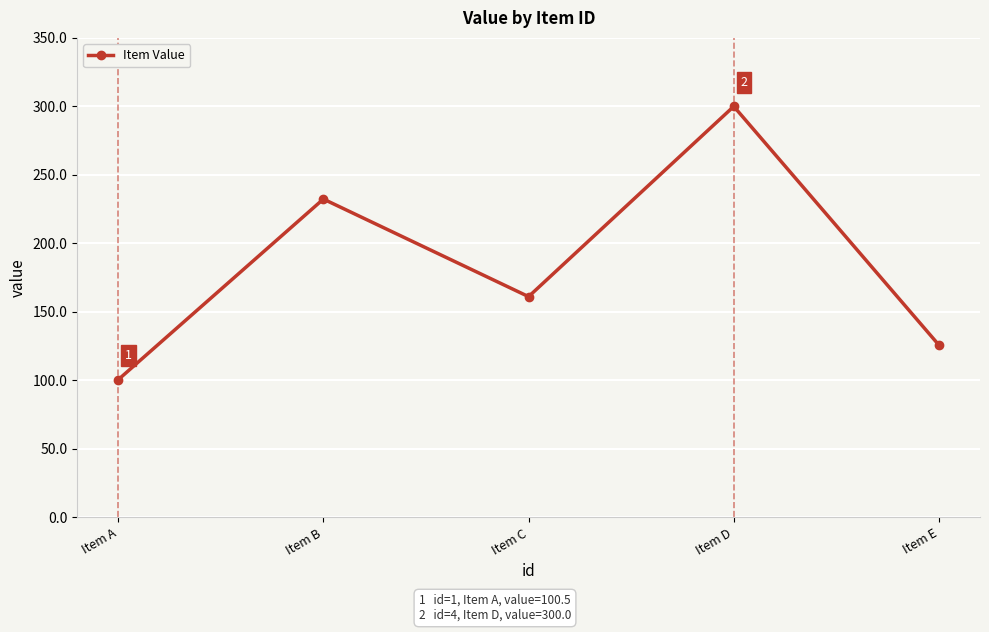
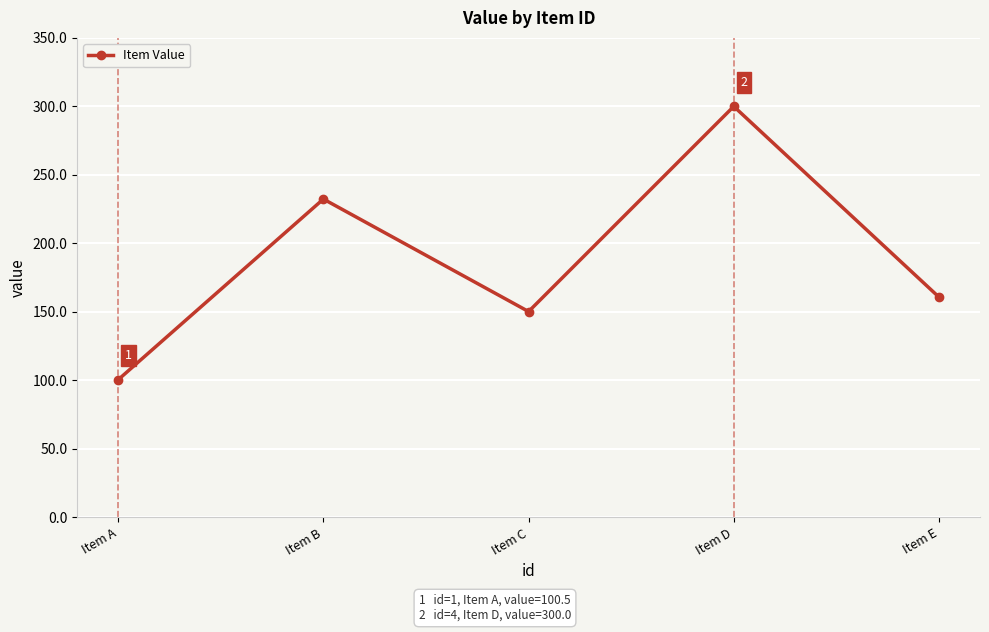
Item C: 161 -> 150
Item E: 126 -> 161
